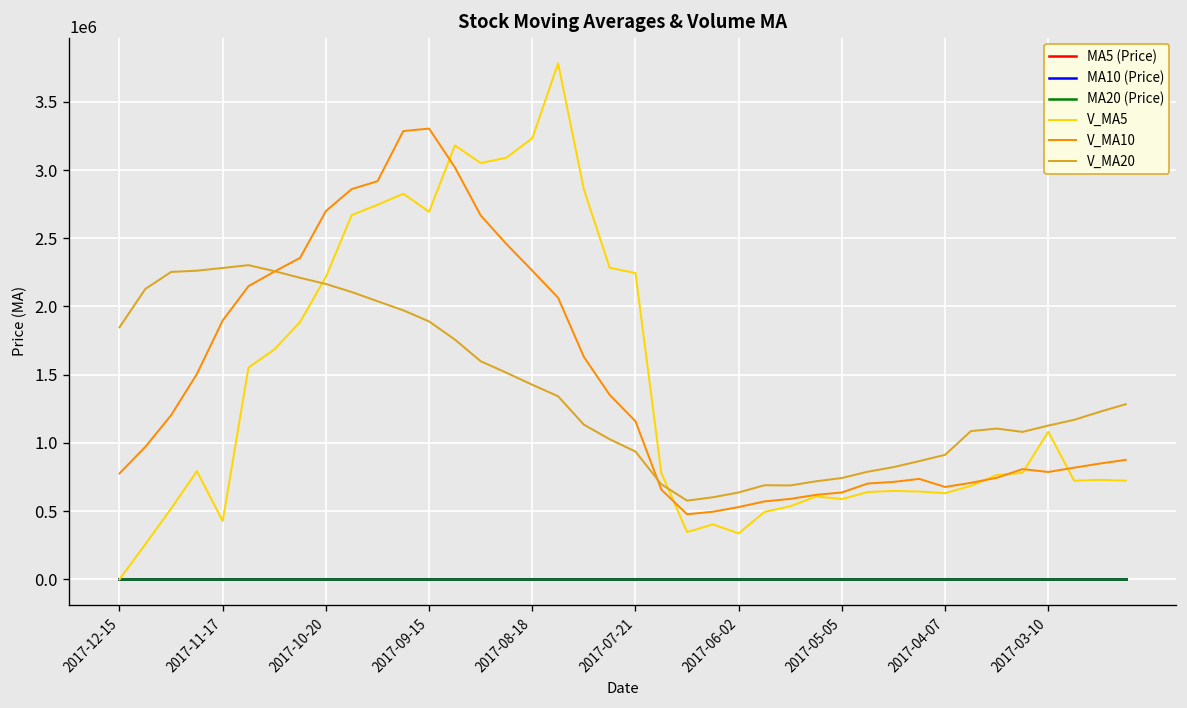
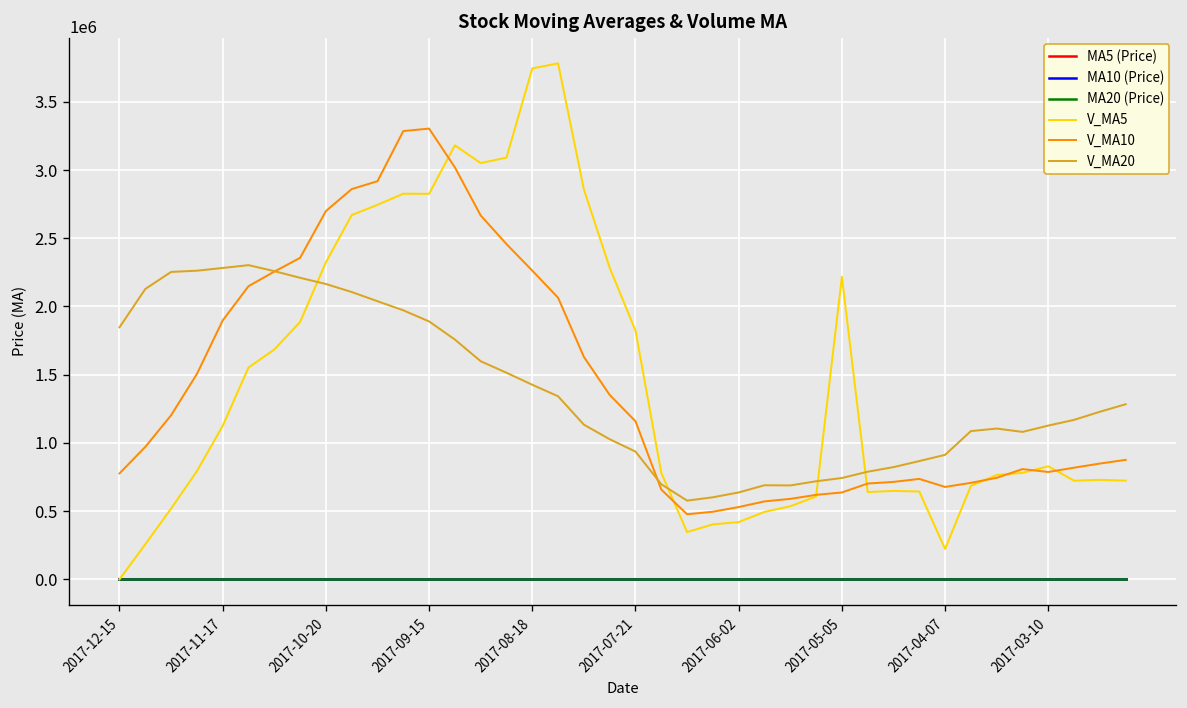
V_MA5, 2017-11-17: 430000 -> 1120000
V_MA5, 2017-10-20: 2220000 -> 2320000
V_MA5, 2017-09-15: 2690000 -> 2830000
V_MA5, 2017-08-18: 3230000 -> 3750000
V_MA5, 2017-07-21: 2250000 -> 1820000
V_MA5, 2017-06-02: 340000 -> 420000
V_MA5, 2017-05-05: 590000 -> 2220000
V_MA5, 2017-04-07: 630000 -> 220000
V_MA5, 2017-03-10: 1080000 -> 830000
